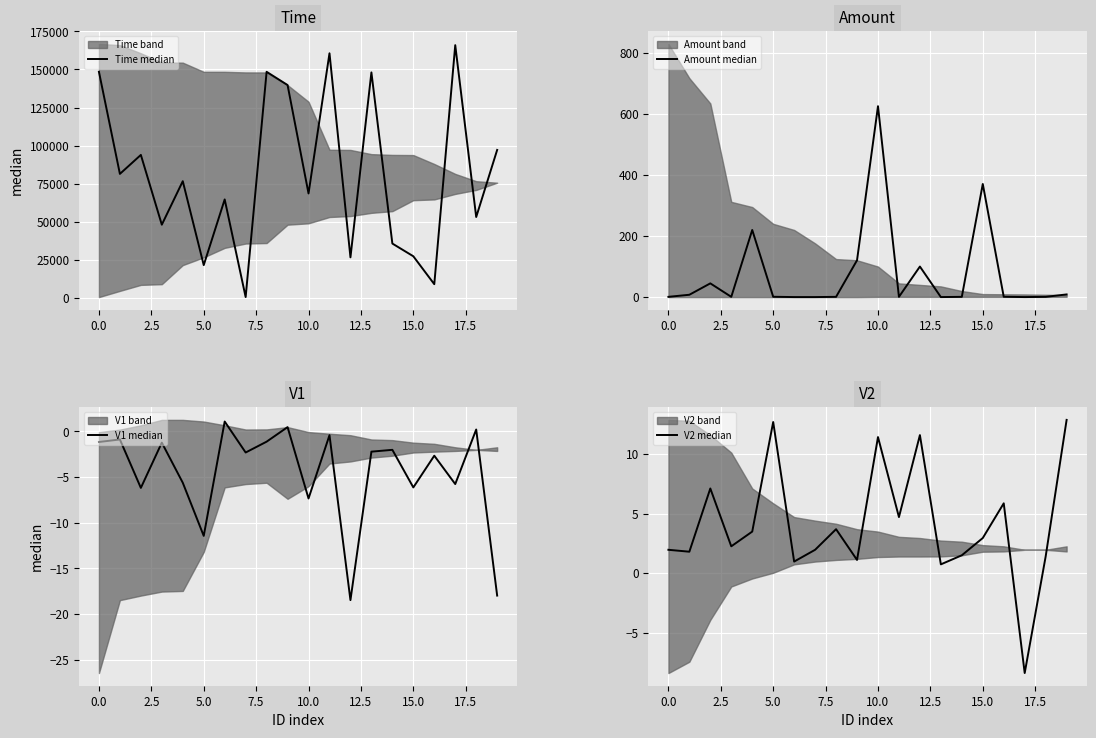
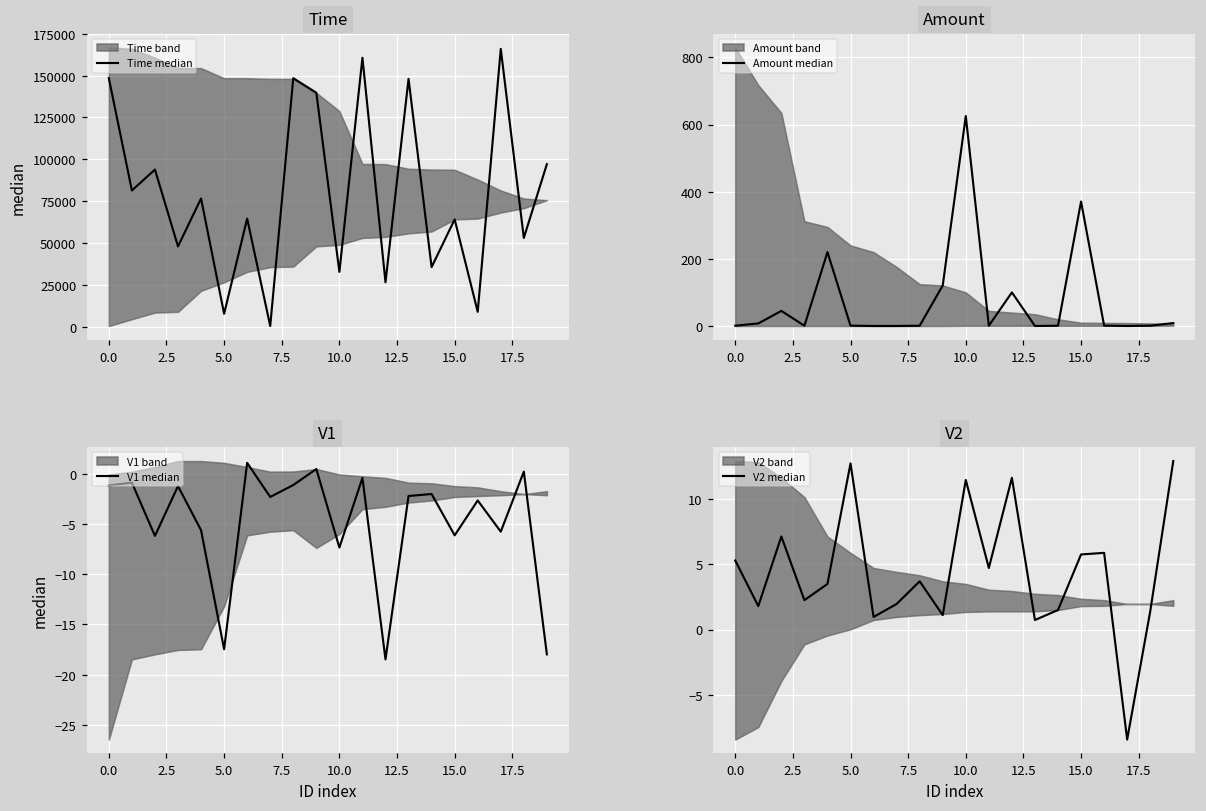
Time, Time median, 5.0: 21000 -> 8000
Time, Time median, 10.0: 69000 -> 33000
Time, Time median, 15.0: 27000 -> 64000
V1, V1 median, 5.0: -11 -> -17
V2, V2 median, 0.0: 2.0 -> 5.3
V2, V2 median, 15.0: 2.9 -> 5.7
